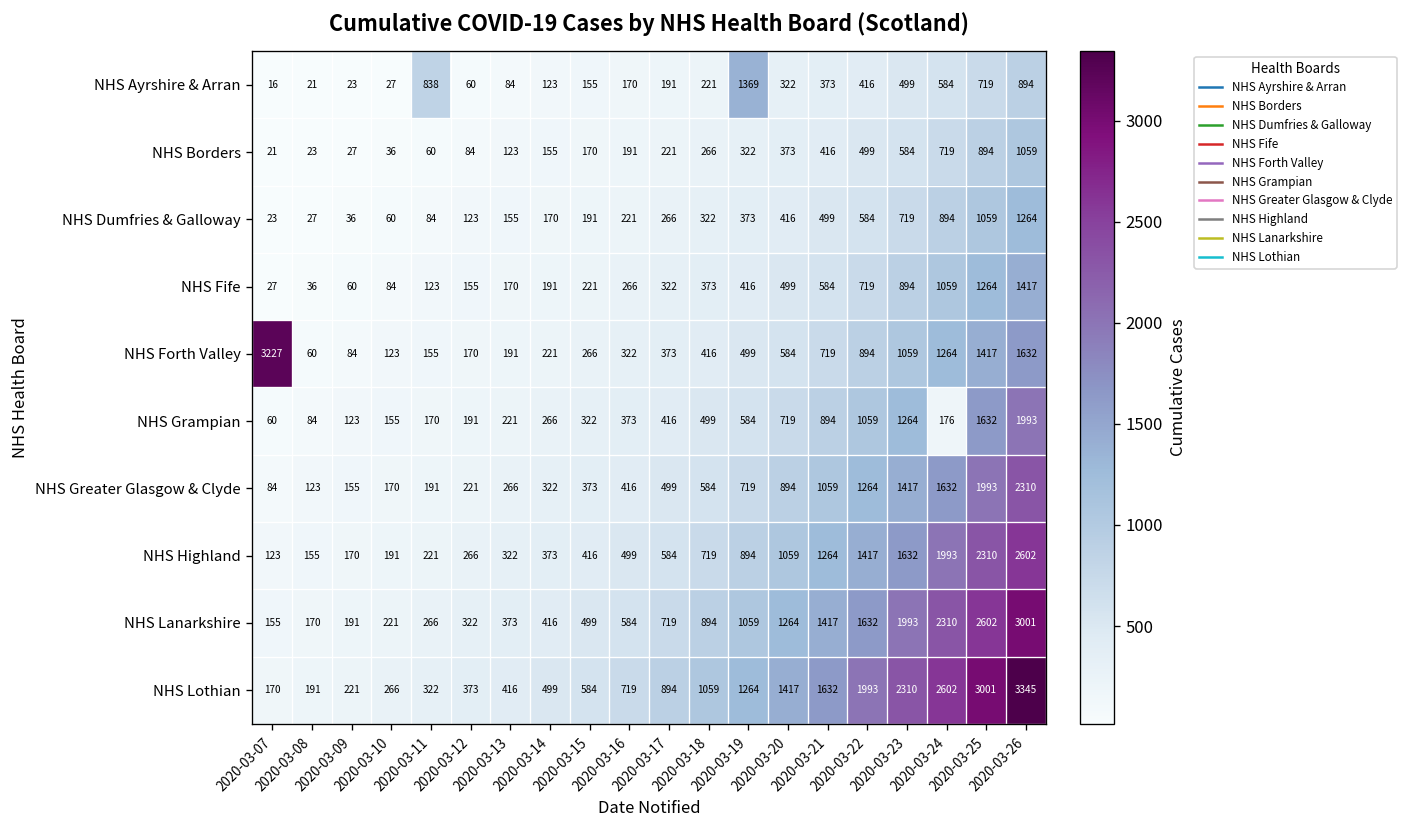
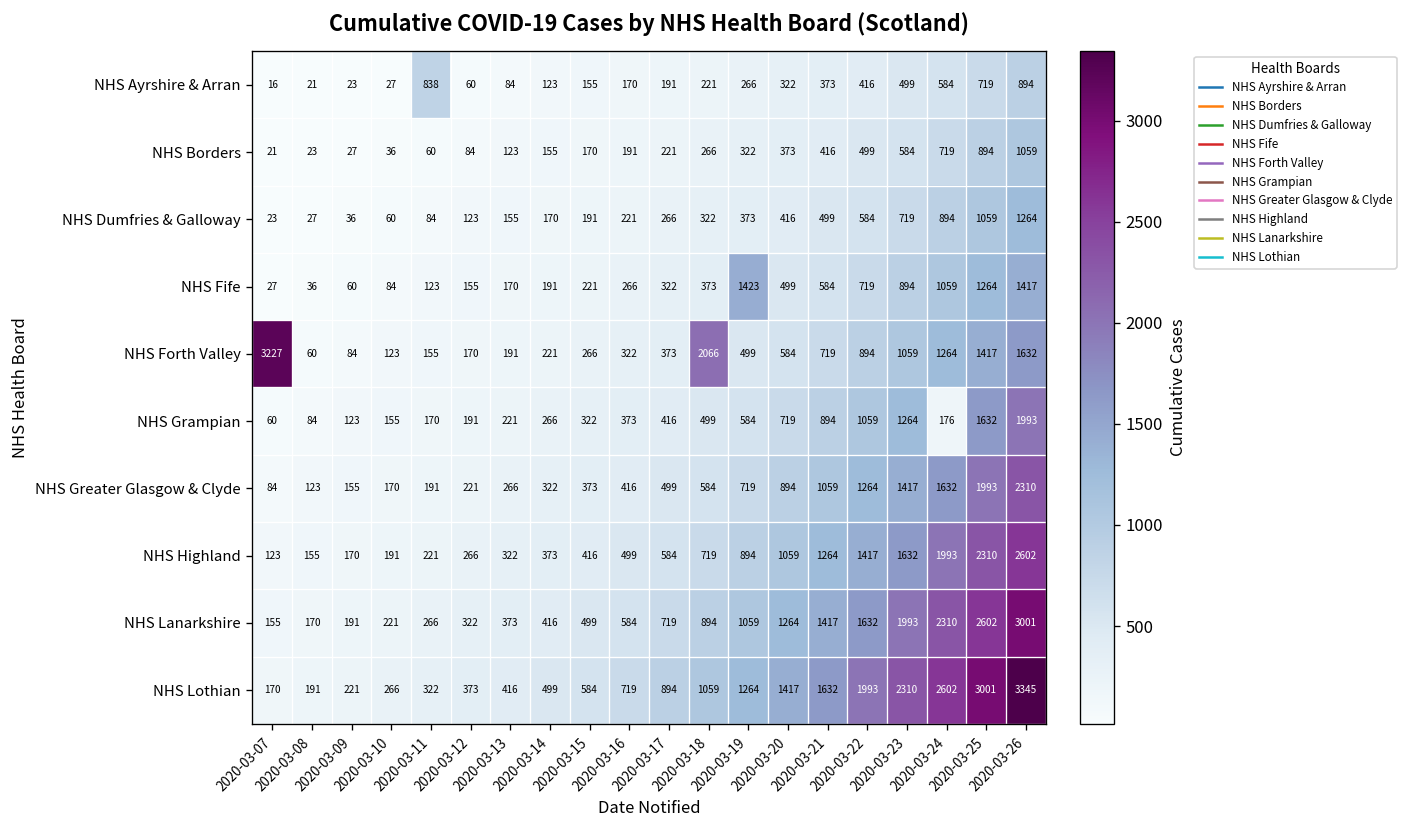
NHS Ayrshire & Arran, 2020-03-19: 1369 -> 266
NHS Fife, 2020-03-19: 416 -> 1423
NHS Forth Valley, 2020-03-18: 416 -> 2066
